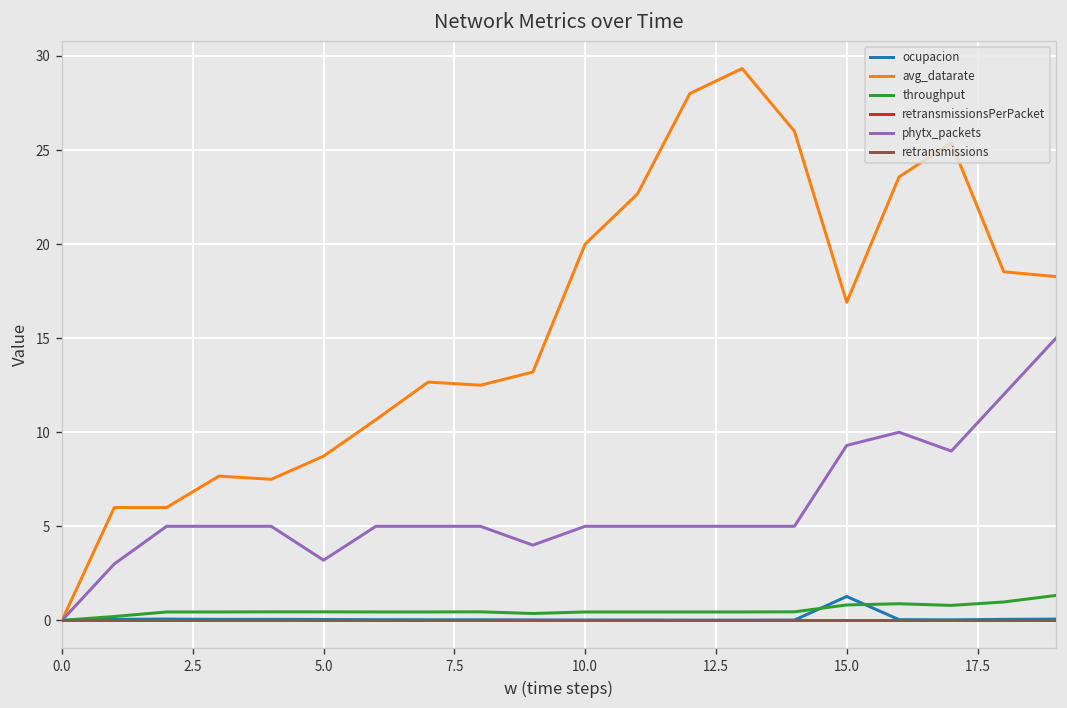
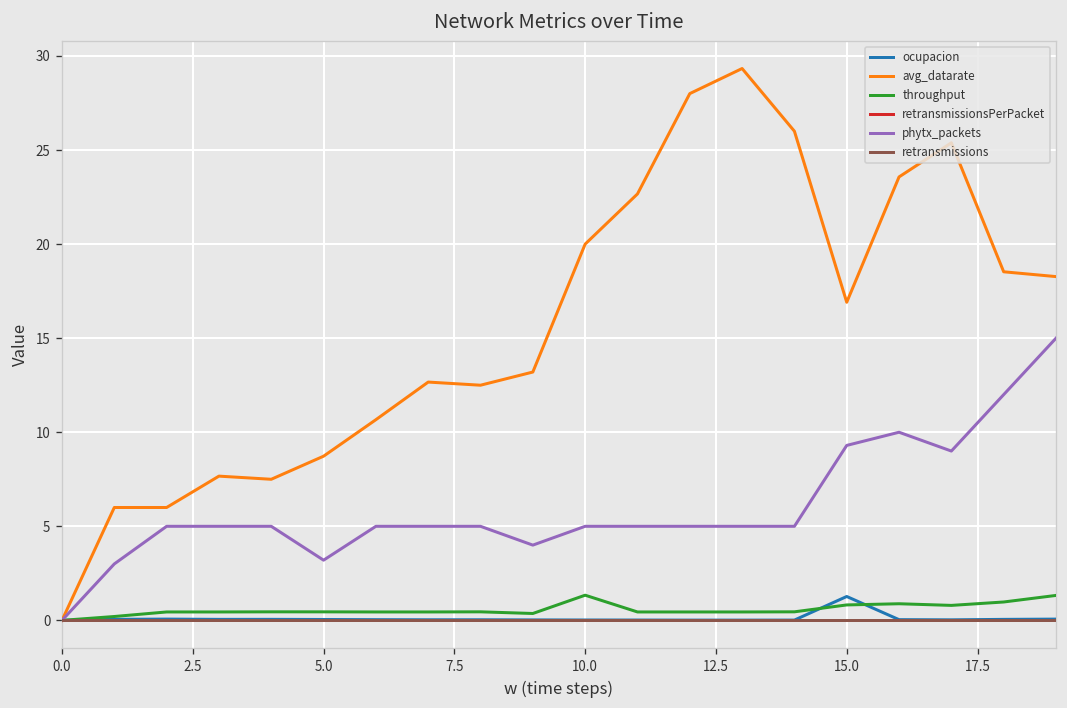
throughput, 10.0: 0.4 -> 1.3
